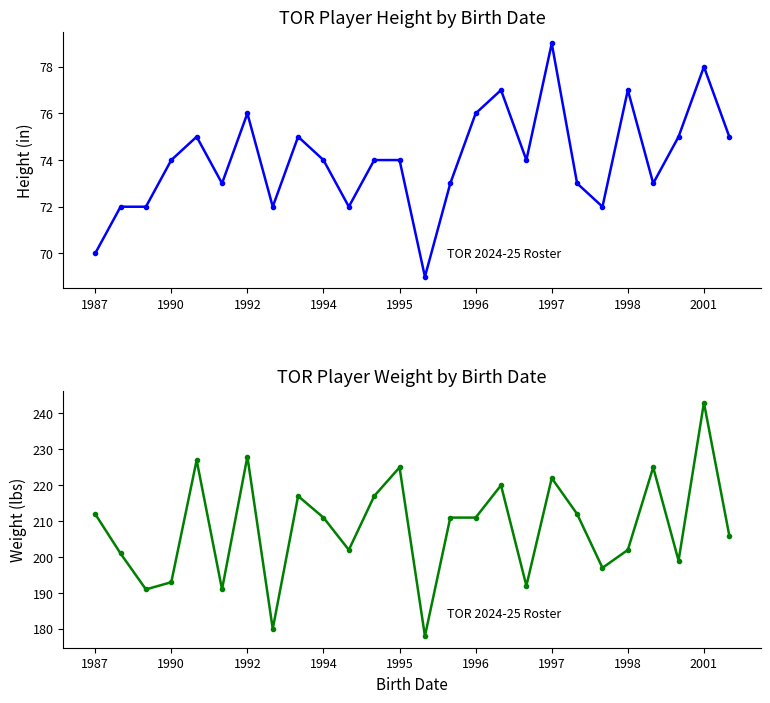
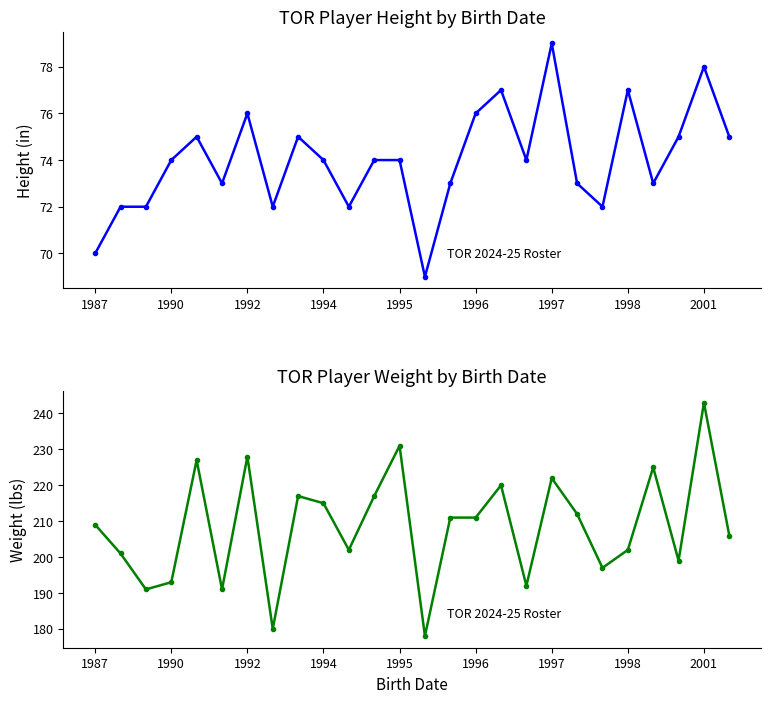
TOR Player Weight by Birth Date, 1987: 212 -> 209
TOR Player Weight by Birth Date, 1994: 211 -> 215
TOR Player Weight by Birth Date, 1995: 225 -> 231
